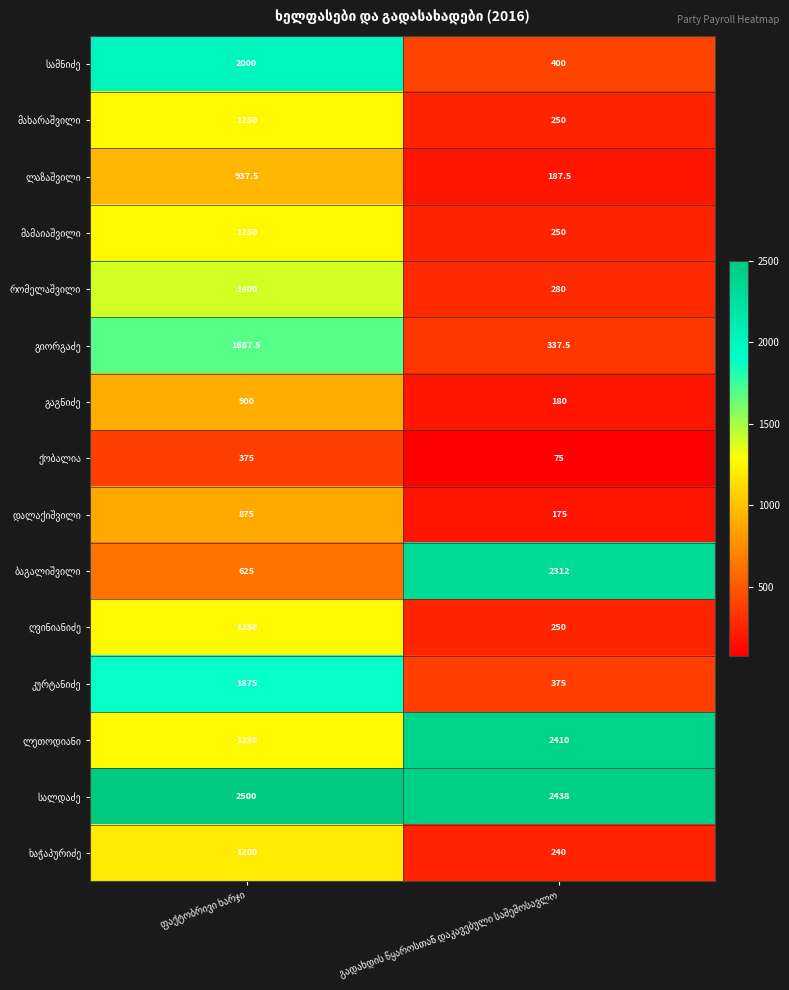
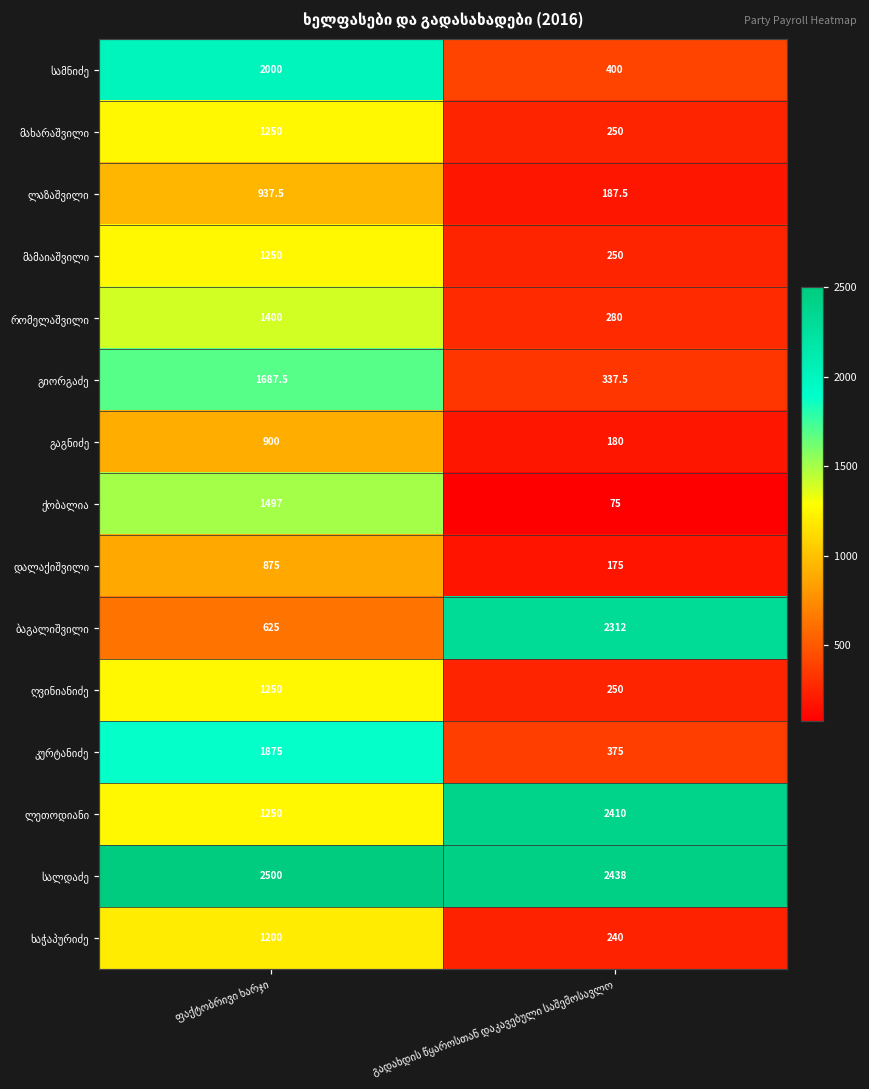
ქობალია, ფაქტობრივი ხარჯი: 375 -> 1497
